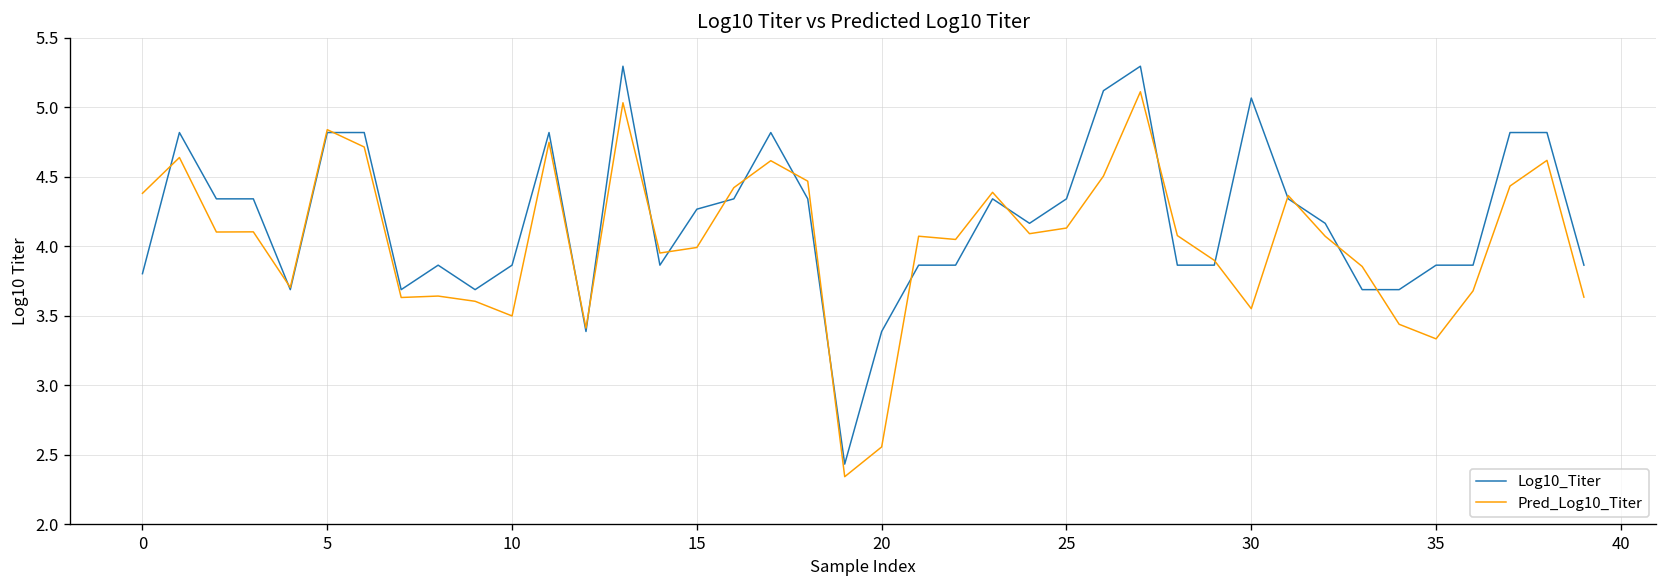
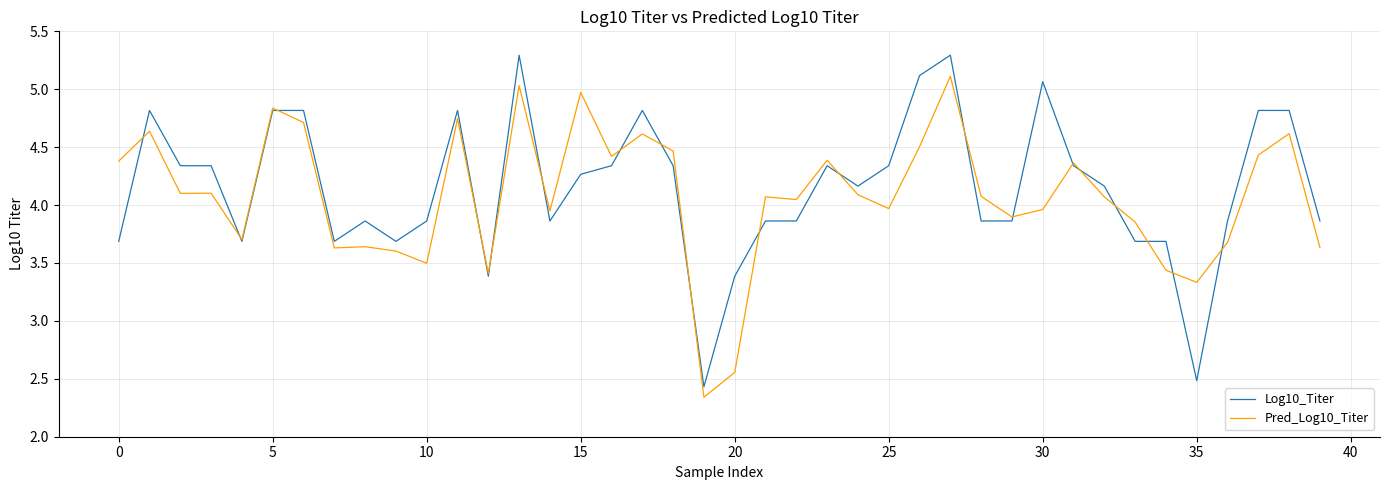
Log10_Titer, 0: 3.80 -> 3.69
Pred_Log10_Titer, 15: 3.99 -> 4.97
Pred_Log10_Titer, 25: 4.13 -> 3.97
Pred_Log10_Titer, 30: 3.55 -> 3.96
Log10_Titer, 35: 3.86 -> 2.48
